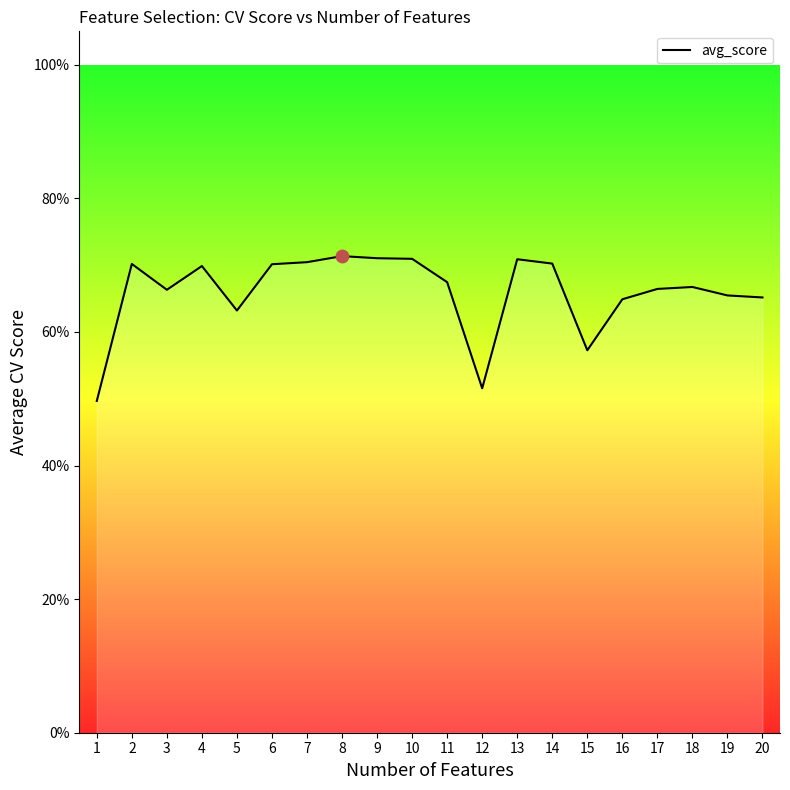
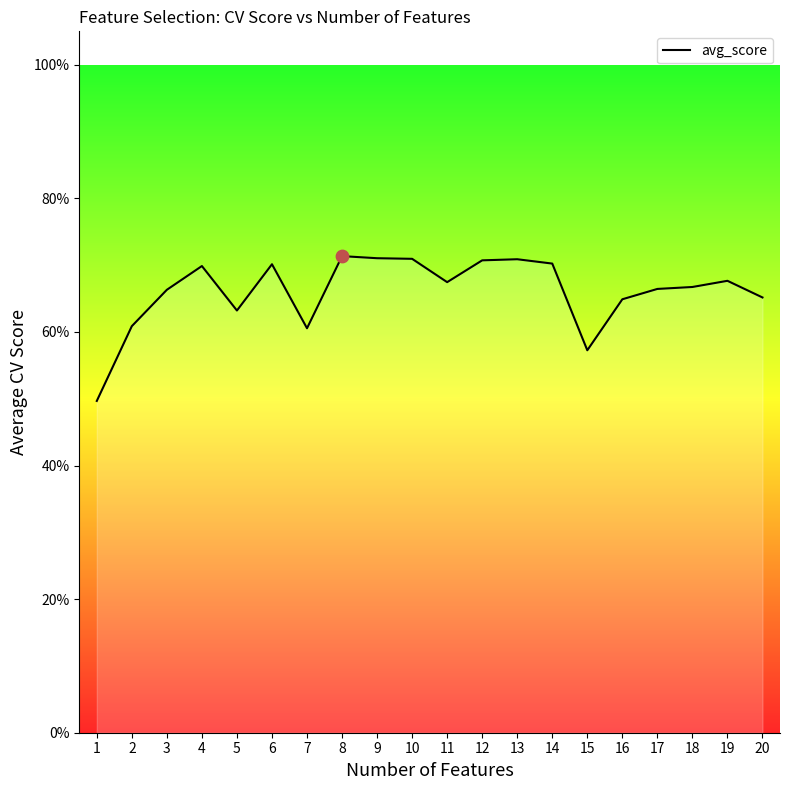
avg_score, 2: 70% -> 61%
avg_score, 7: 70% -> 61%
avg_score, 12: 52% -> 71%
avg_score, 19: 65% -> 68%
